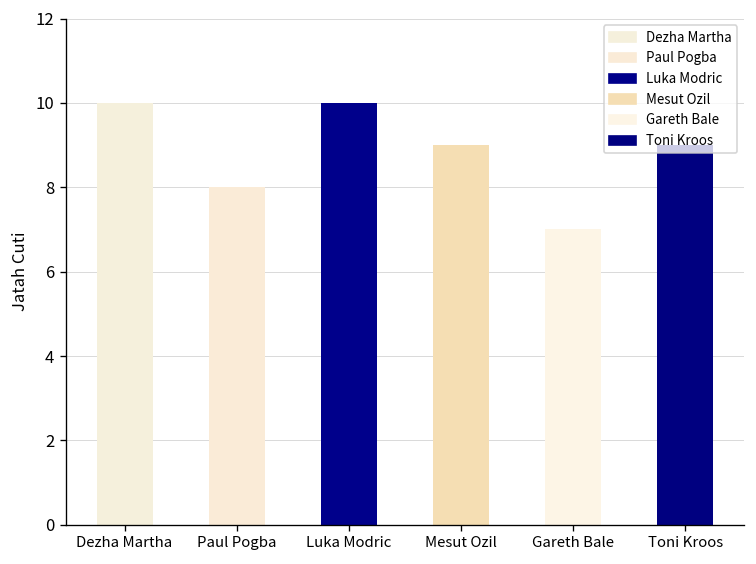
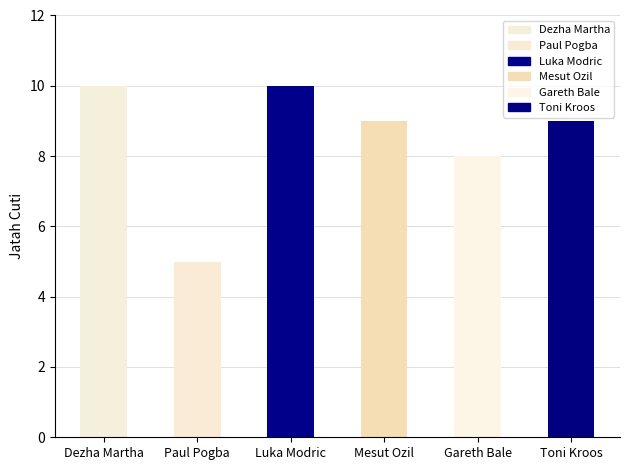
Paul Pogba: 8 -> 5
Gareth Bale: 7 -> 8
